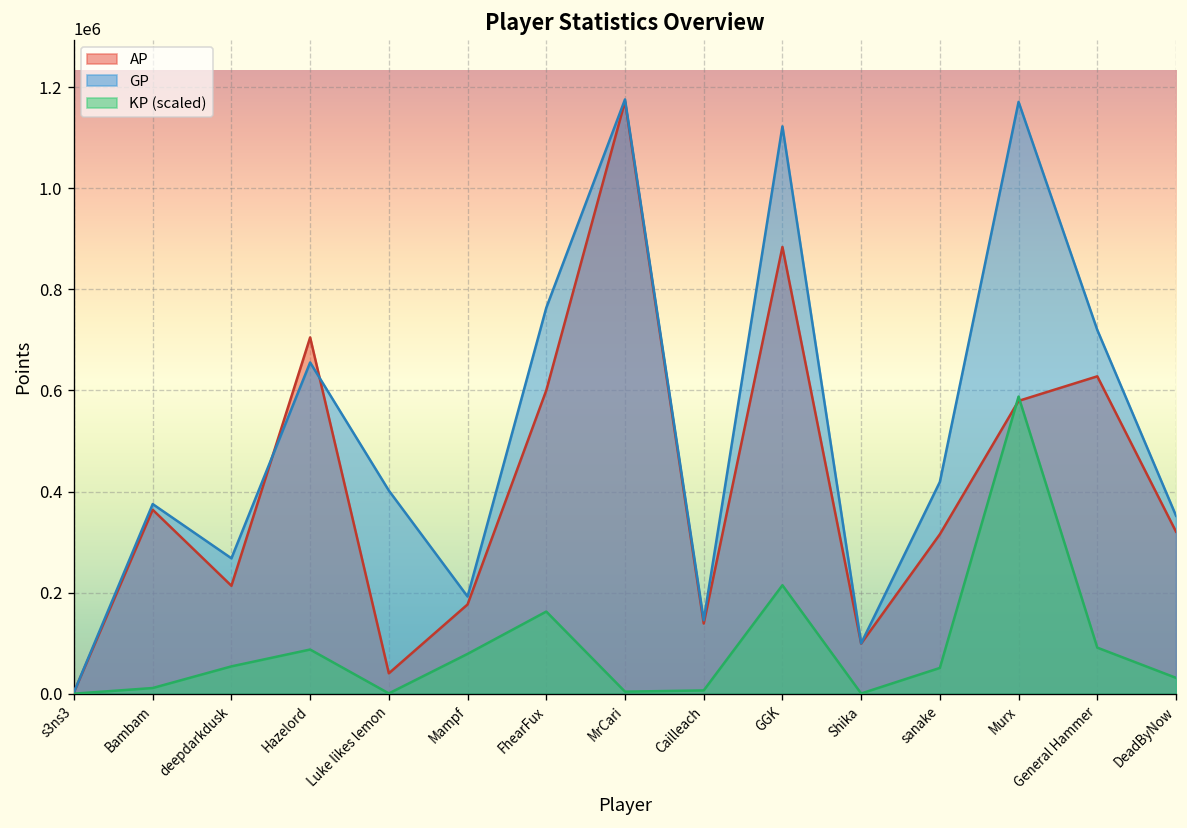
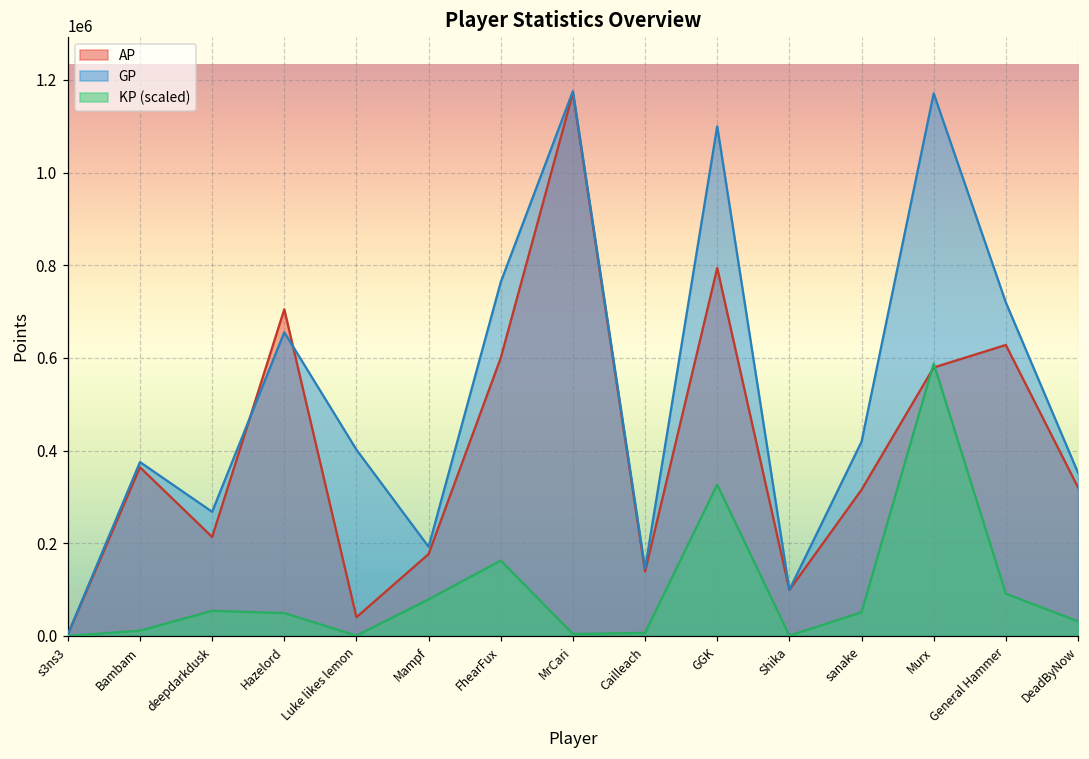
KP (scaled), Hazelord: 90000 -> 50000
AP, GGK: 880000 -> 790000
GP, GGK: 1120000 -> 1100000
KP (scaled), GGK: 210000 -> 330000
